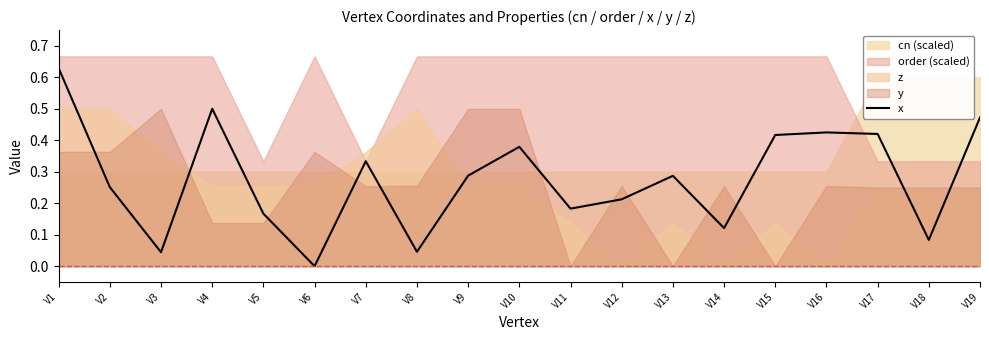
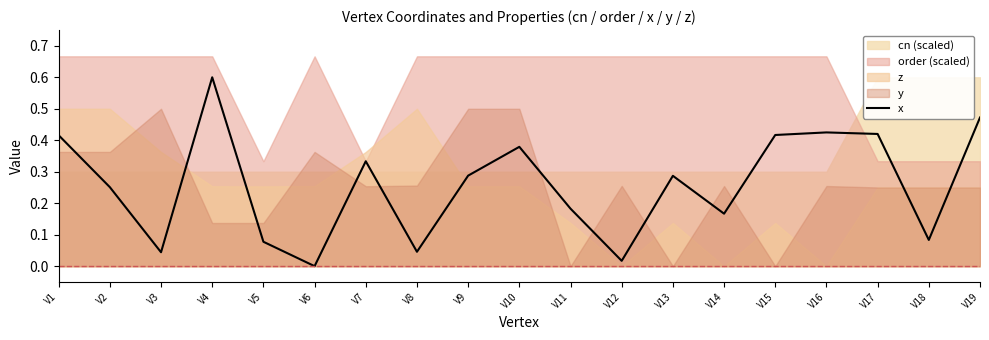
x, V1: 0.63 -> 0.42
x, V4: 0.5 -> 0.6
x, V5: 0.17 -> 0.08
x, V12: 0.21 -> 0.02
x, V14: 0.12 -> 0.17
